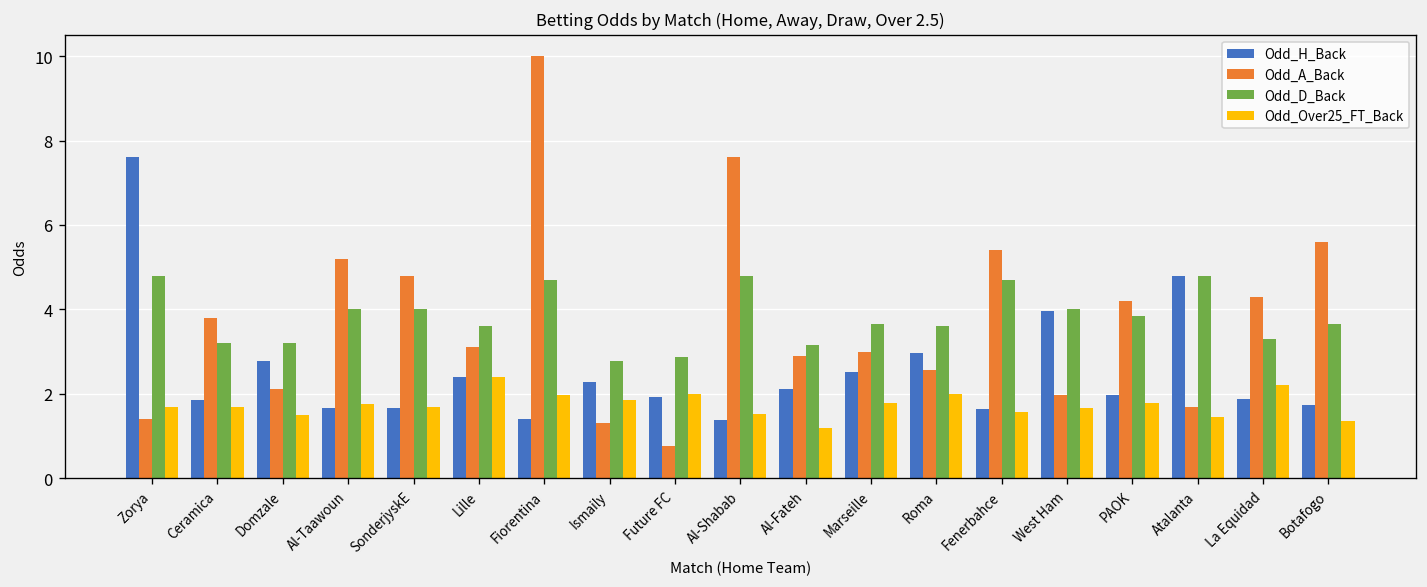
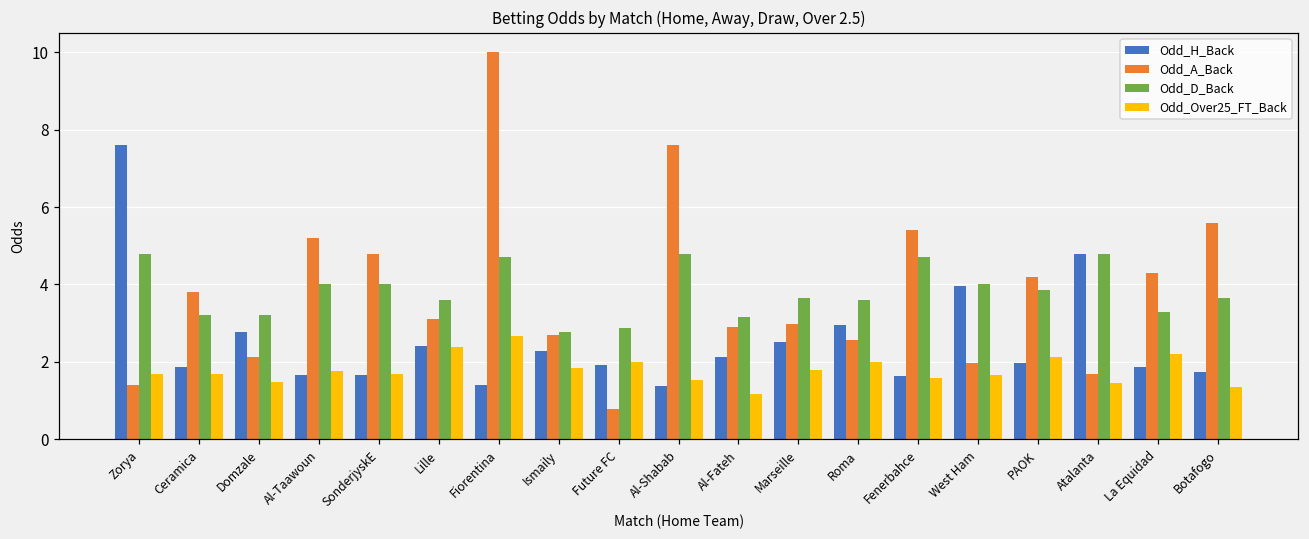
Odd_Over25_FT_Back, Fiorentina: 2.0 -> 2.7
Odd_A_Back, Ismaily: 1.3 -> 2.7
Odd_Over25_FT_Back, PAOK: 1.8 -> 2.1
